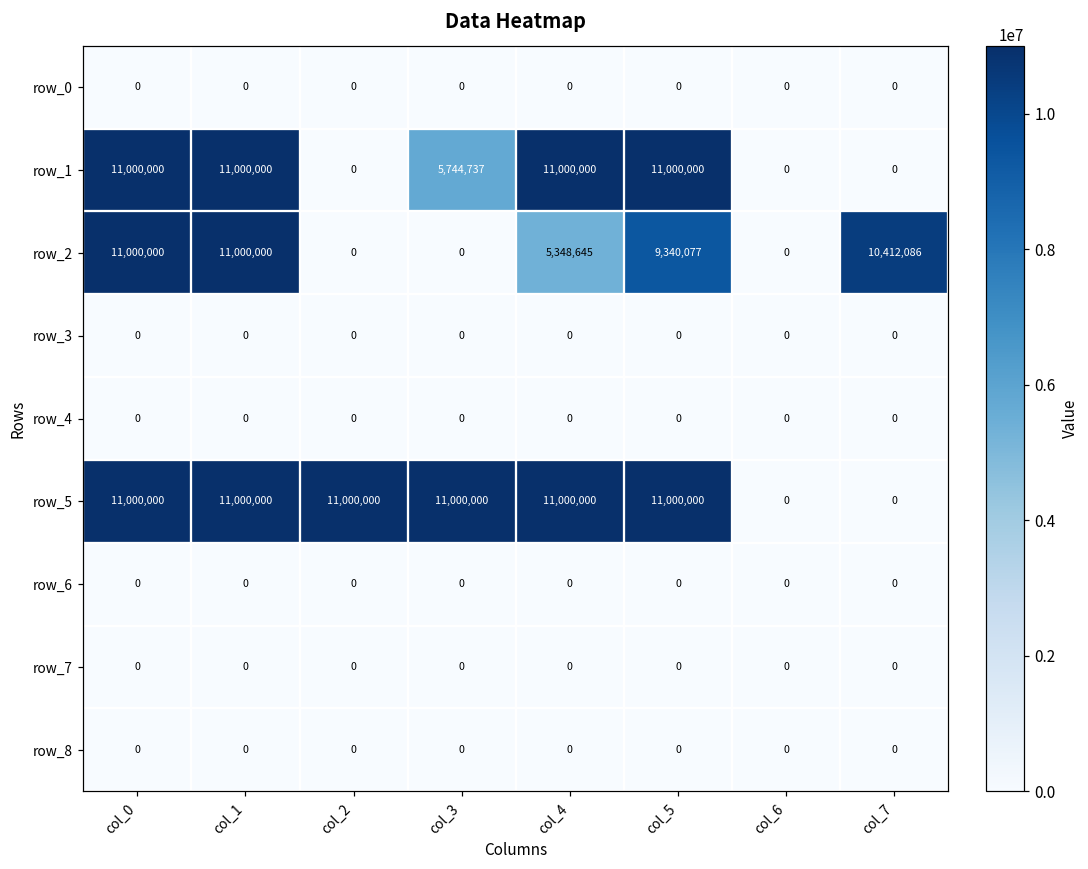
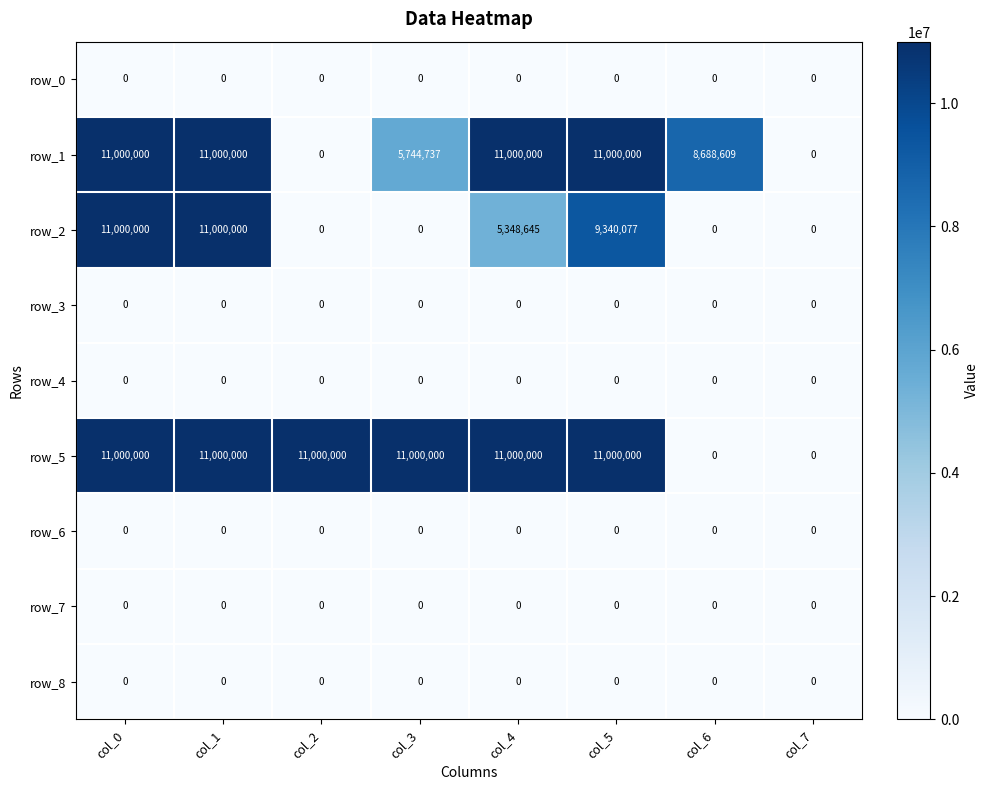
row_1, col_6: 0 -> 8,688,609
row_2, col_7: 10,412,086 -> 0
